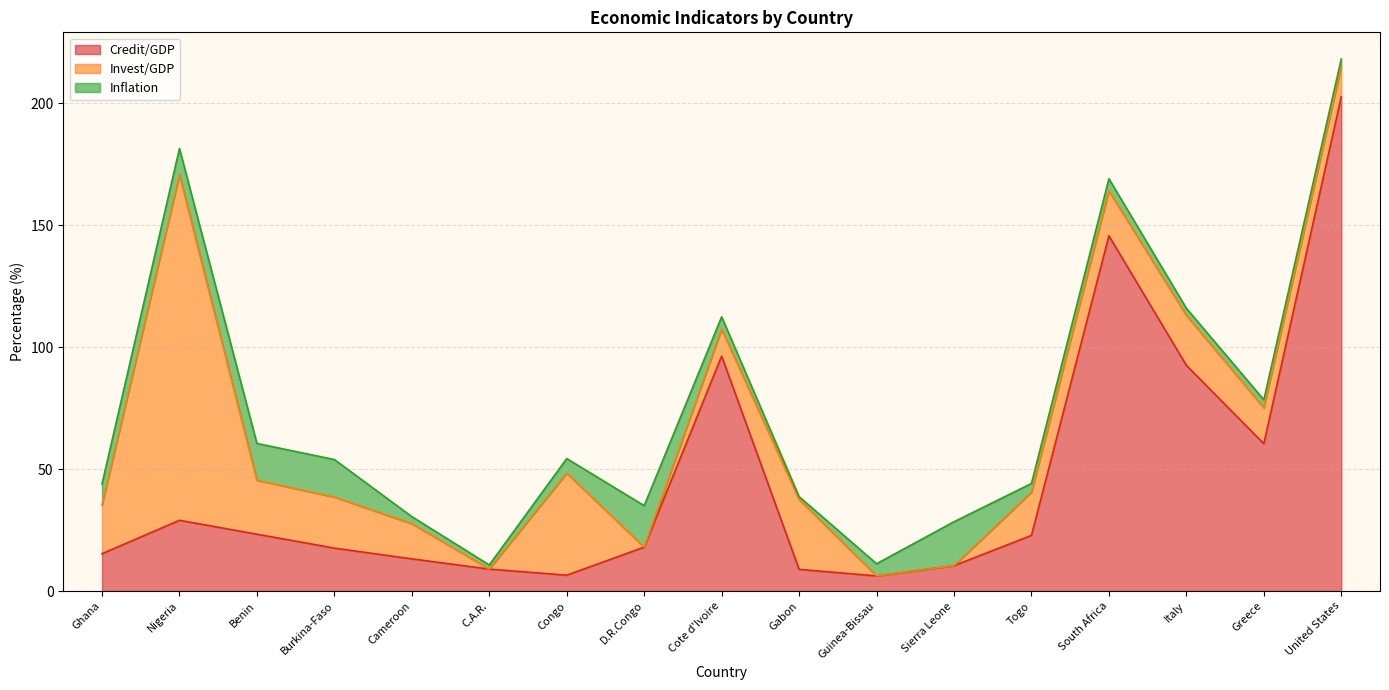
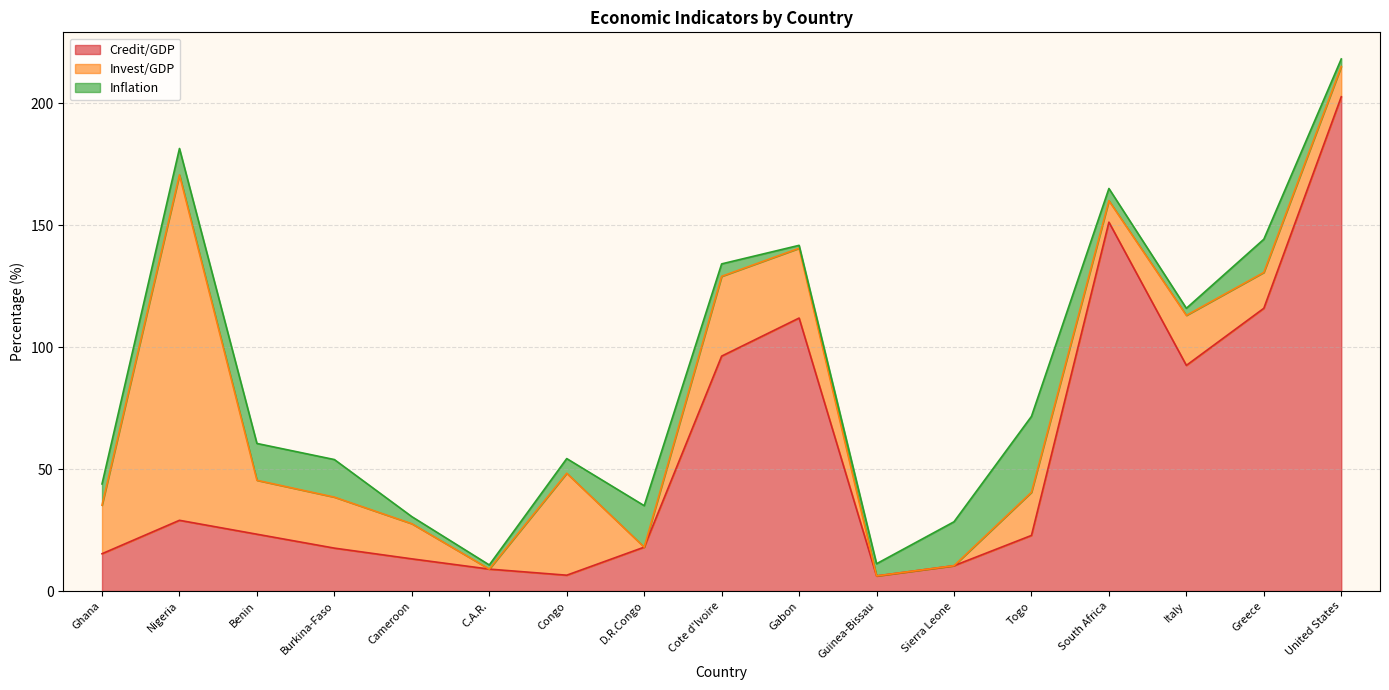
Invest/GDP, Cote d'Ivoire: 11 -> 33
Credit/GDP, Gabon: 9 -> 112
Inflation, Togo: 4 -> 31
Credit/GDP, South Africa: 146 -> 151
Invest/GDP, South Africa: 18 -> 9
Credit/GDP, Greece: 60 -> 116
Inflation, Greece: 3 -> 14
